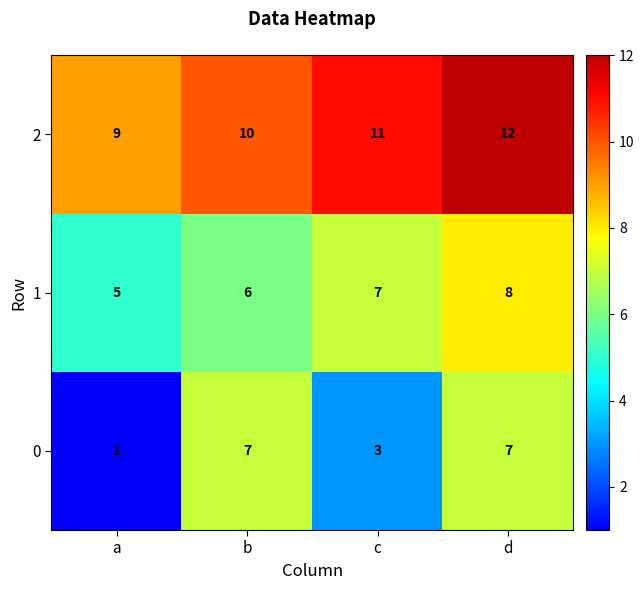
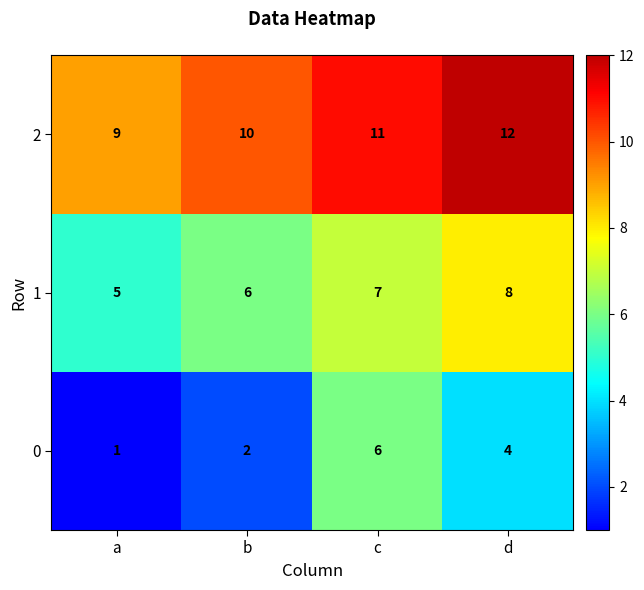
0, b: 7 -> 2
0, c: 3 -> 6
0, d: 7 -> 4
